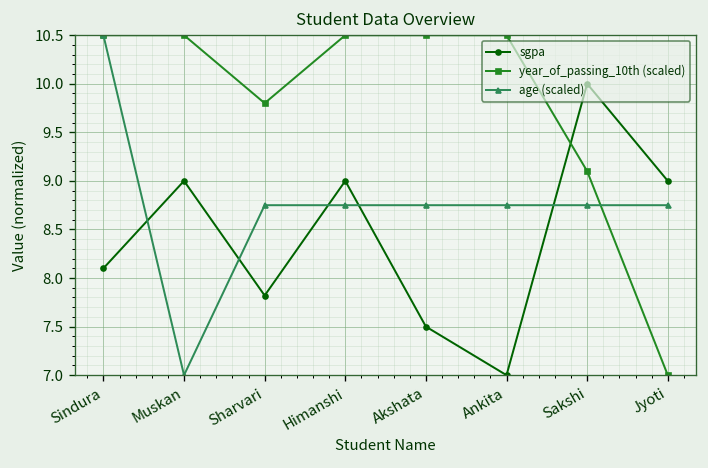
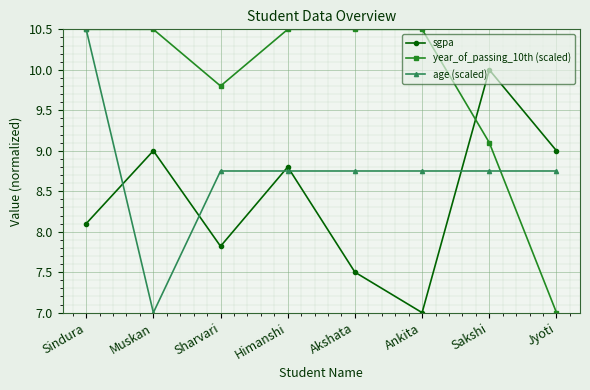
sgpa, Himanshi: 9.0 -> 8.8
